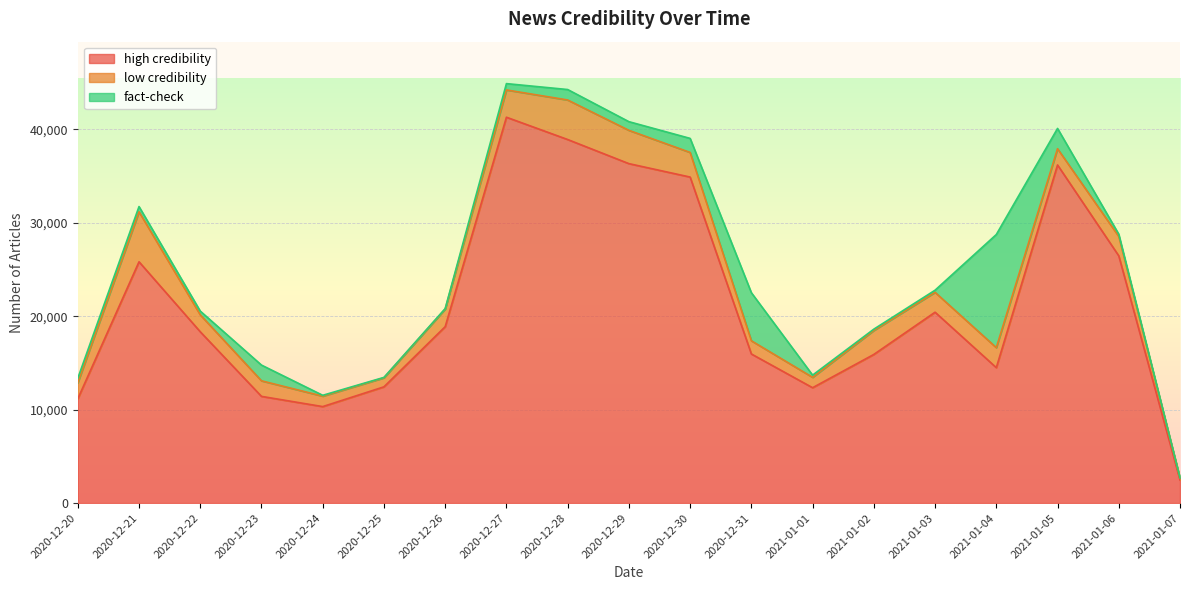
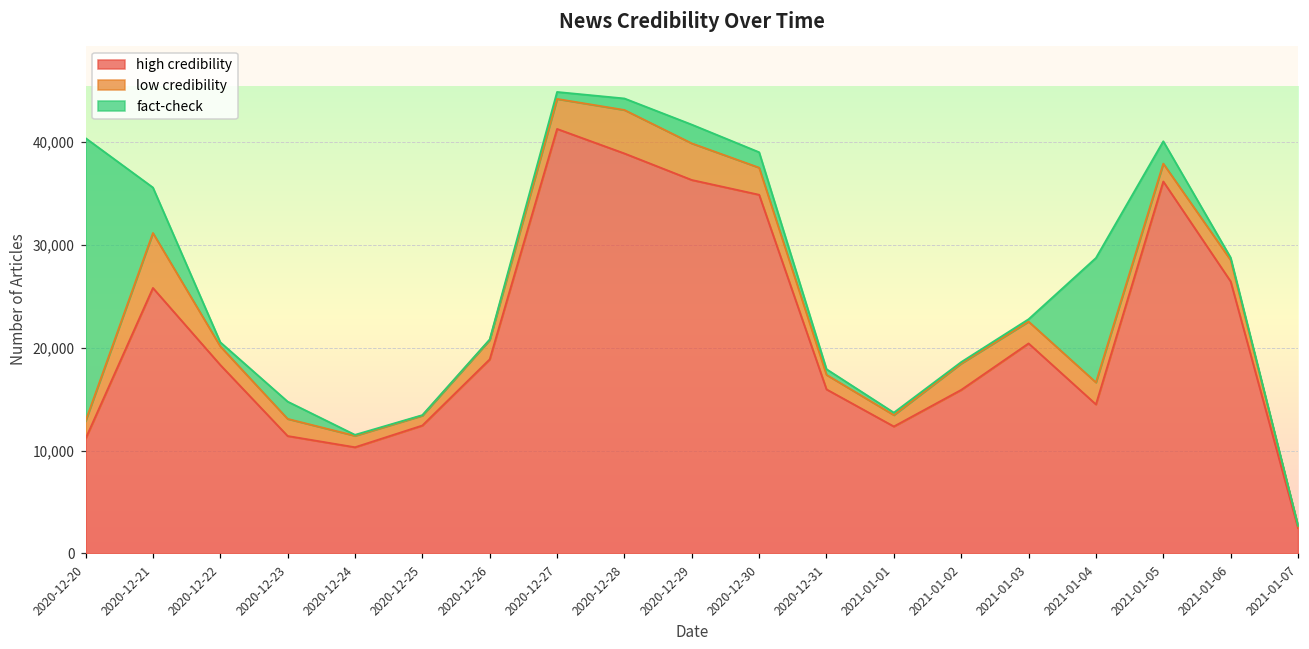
fact-check, 2020-12-20: 0 -> 28,000
fact-check, 2020-12-21: 1,000 -> 4,000
fact-check, 2020-12-29: 1,000 -> 2,000
fact-check, 2020-12-31: 5,000 -> 1,000
